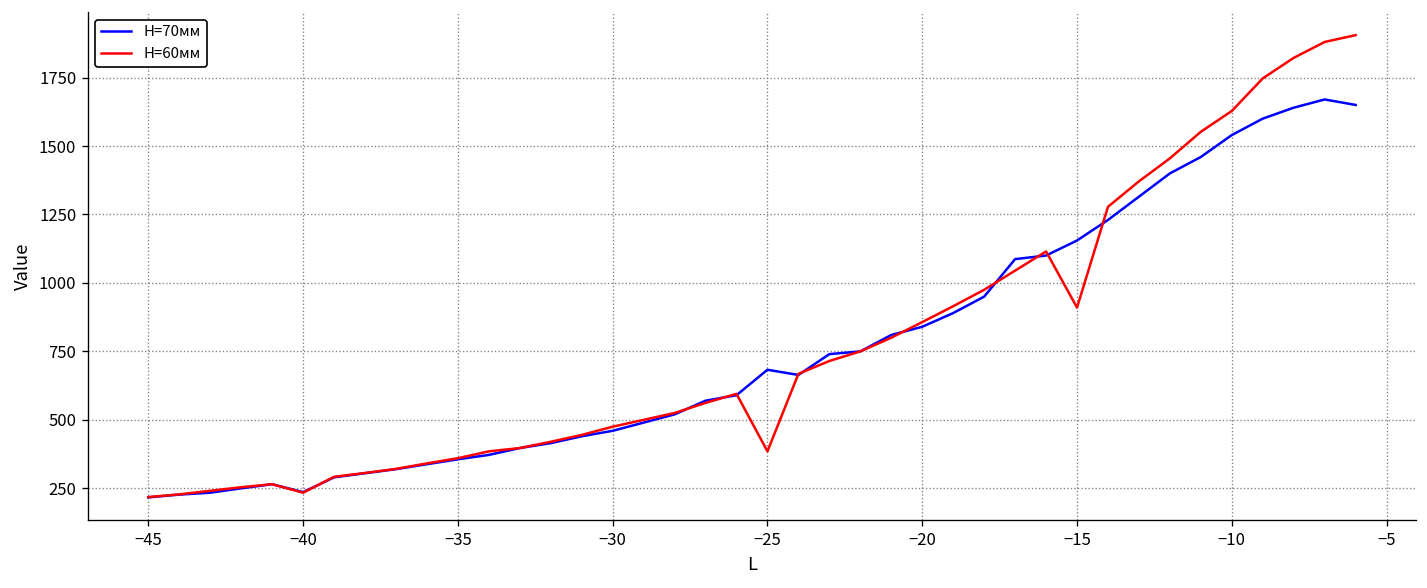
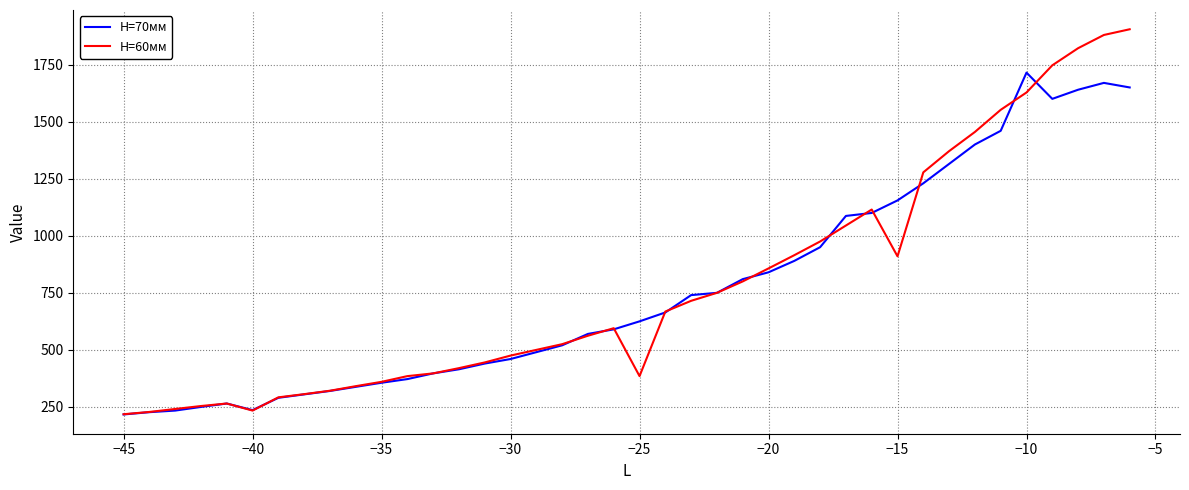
H=70мм, −25: 680 -> 630
H=70мм, −10: 1540 -> 1720
